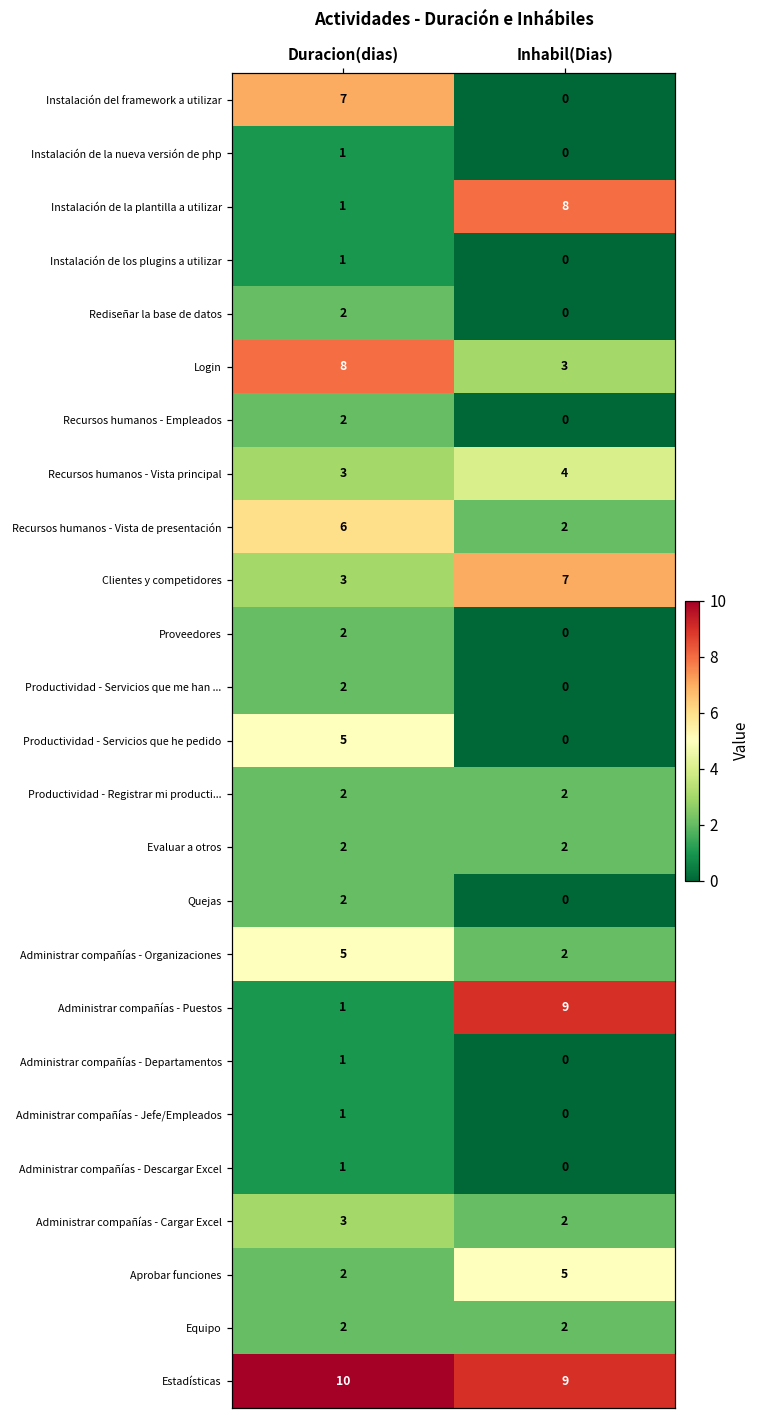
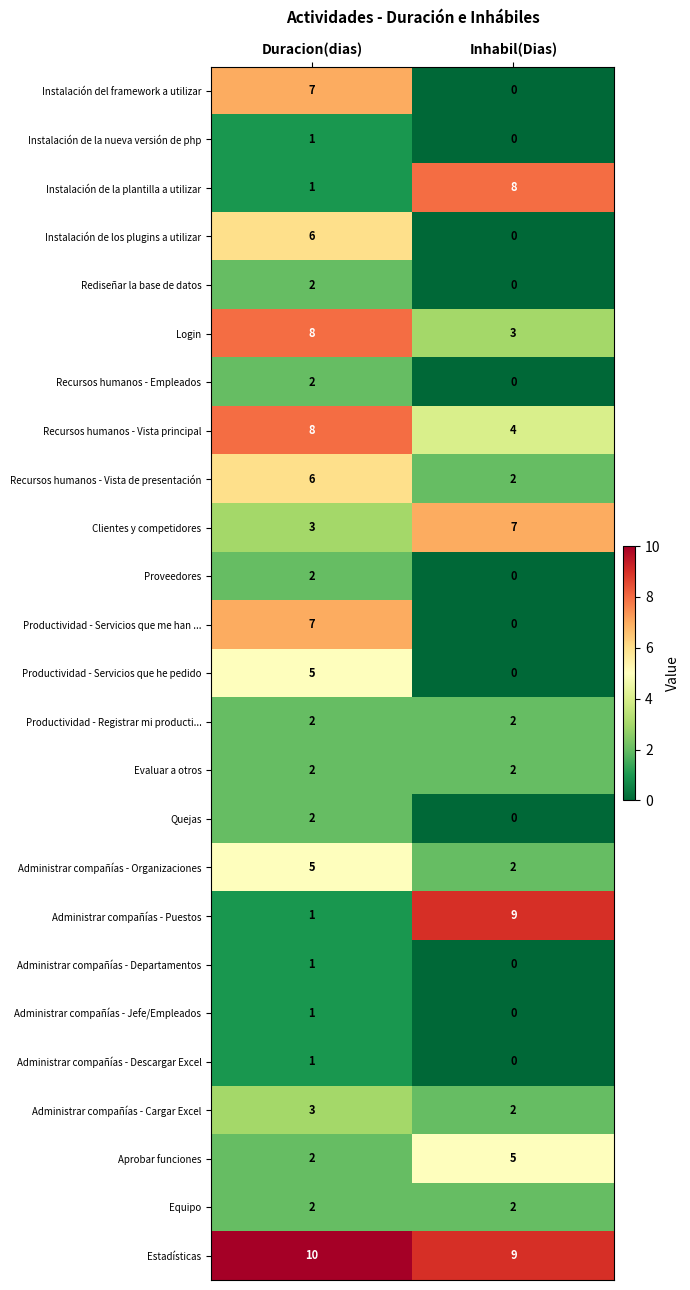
Instalación de los plugins a utilizar, Duracion(dias): 1 -> 6
Recursos humanos - Vista principal, Duracion(dias): 3 -> 8
Productividad - Servicios que me han ..., Duracion(dias): 2 -> 7
